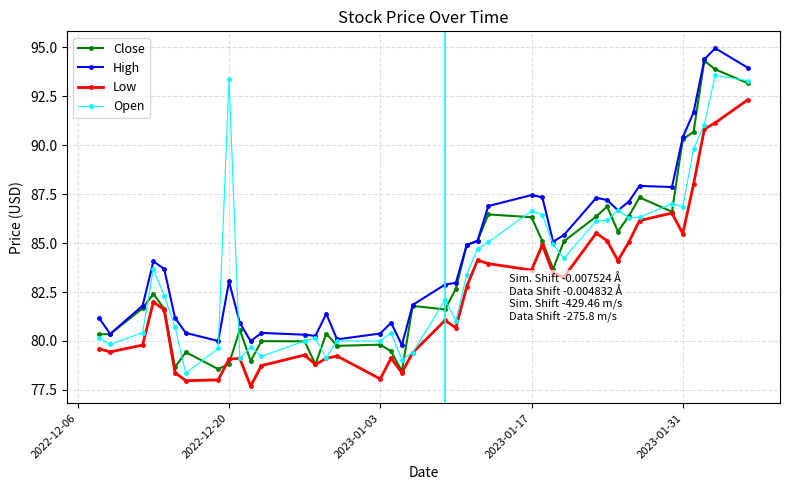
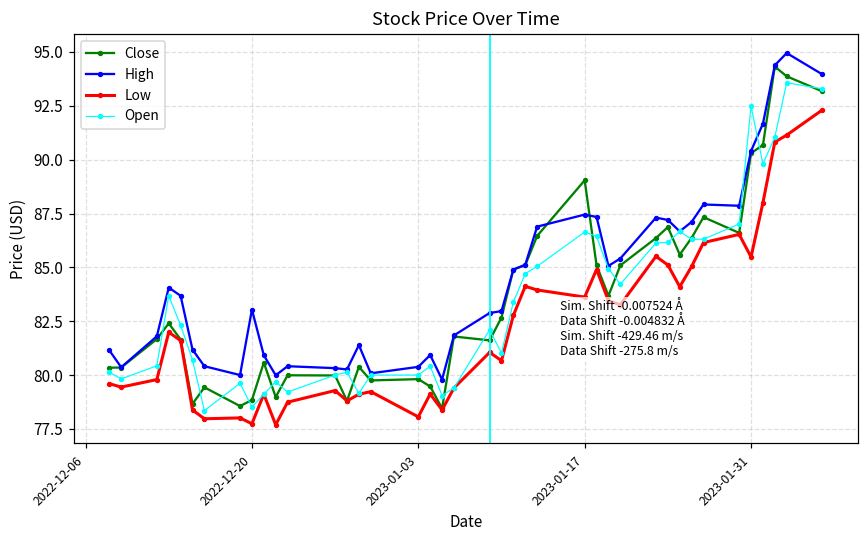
Low, 2022-12-20: 79.1 -> 77.7
Open, 2022-12-20: 93.4 -> 78.5
Close, 2023-01-17: 86.3 -> 89.0
Open, 2023-01-31: 86.9 -> 92.5
